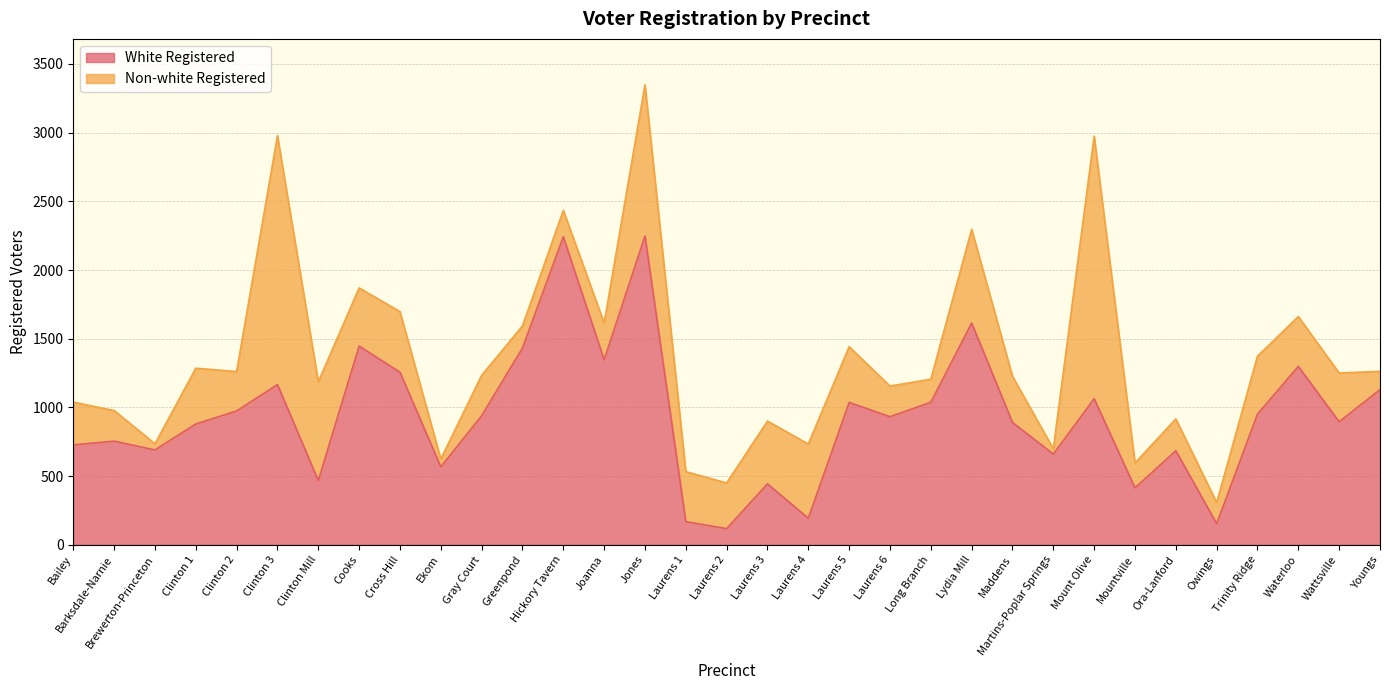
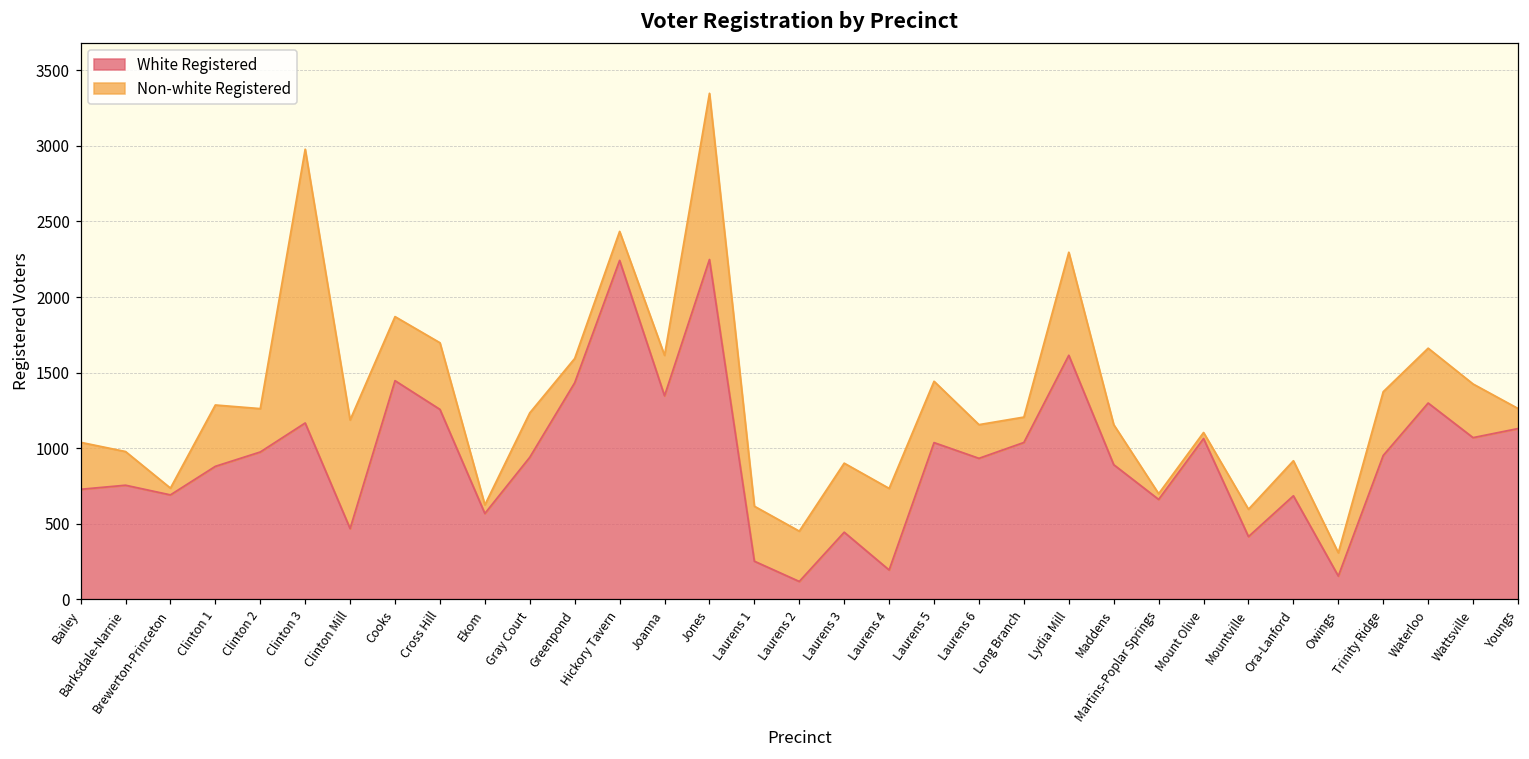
White Registered, Laurens 1: 170 -> 250
Non-white Registered, Maddens: 340 -> 270
Non-white Registered, Mount Olive: 1910 -> 40
White Registered, Wattsville: 900 -> 1070
